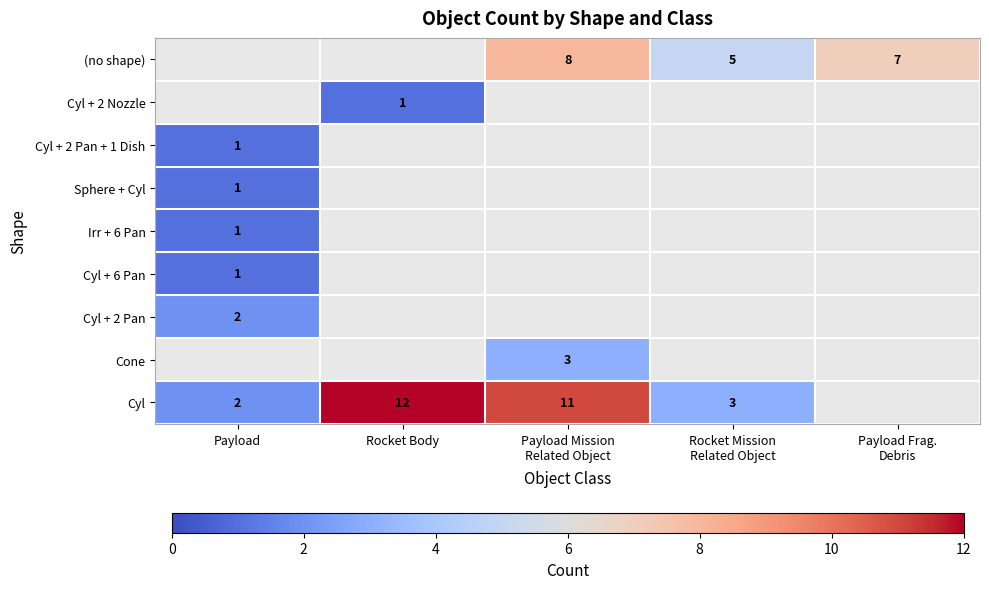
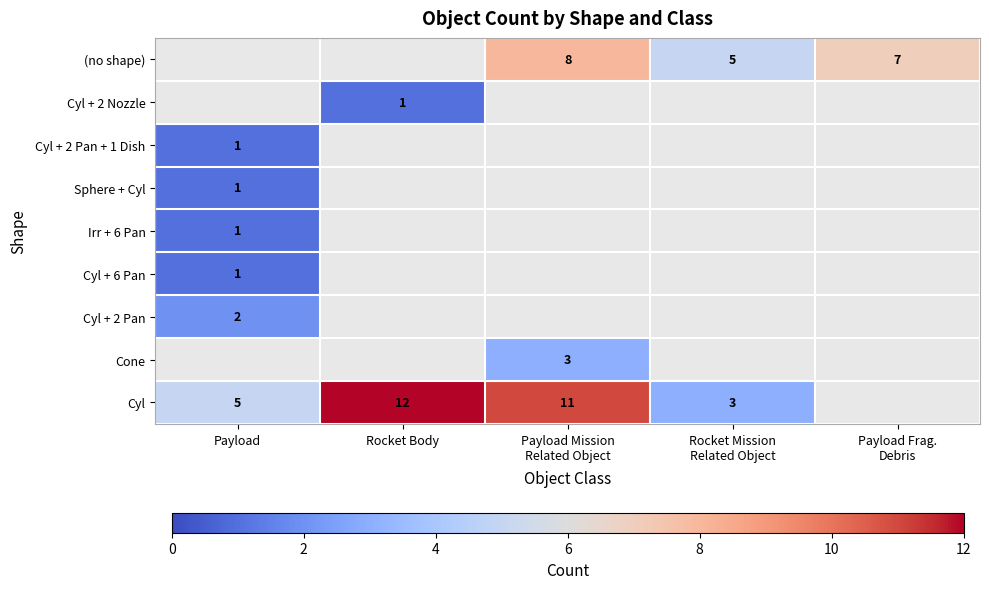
Cyl, Payload: 2 -> 5
